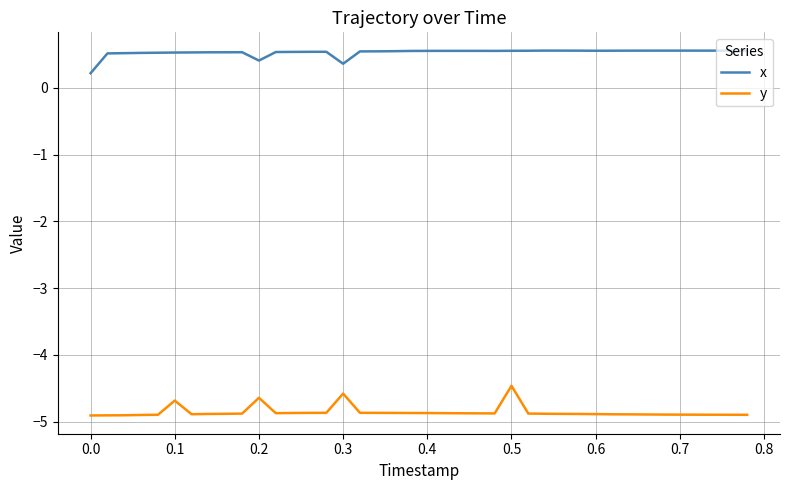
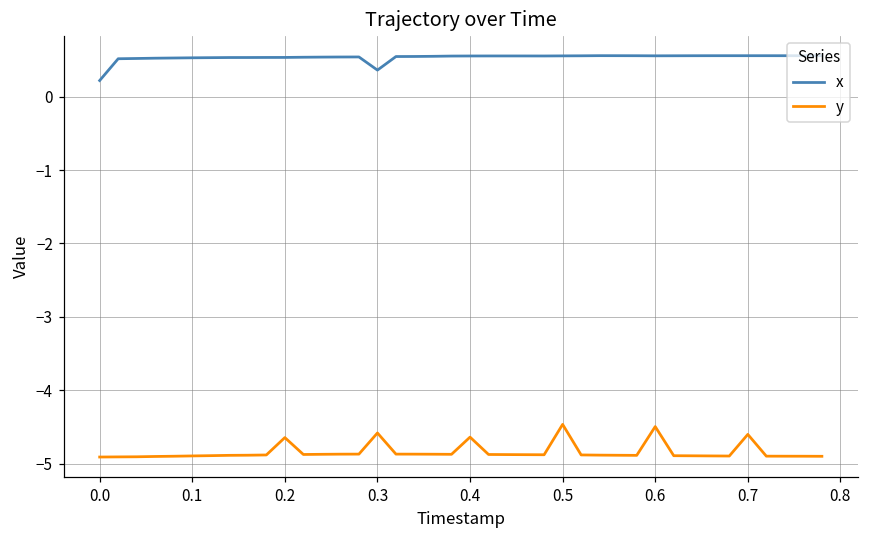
y, 0.1: -4.7 -> -4.9
x, 0.2: 0.4 -> 0.5
y, 0.4: -4.9 -> -4.6
y, 0.6: -4.9 -> -4.5
y, 0.7: -4.9 -> -4.6
